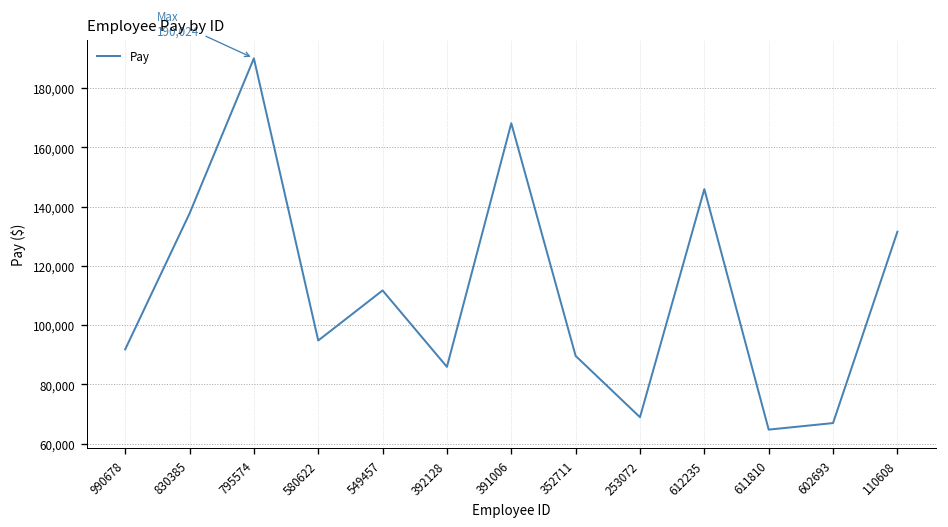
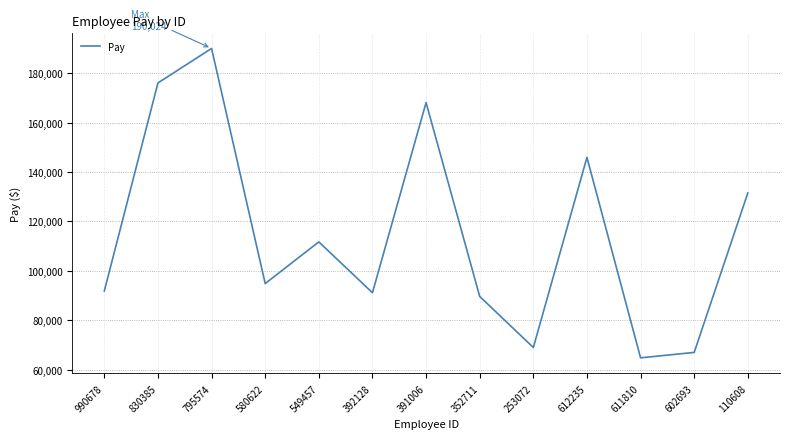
830385: 138,000 -> 176,000
392128: 86,000 -> 91,000
